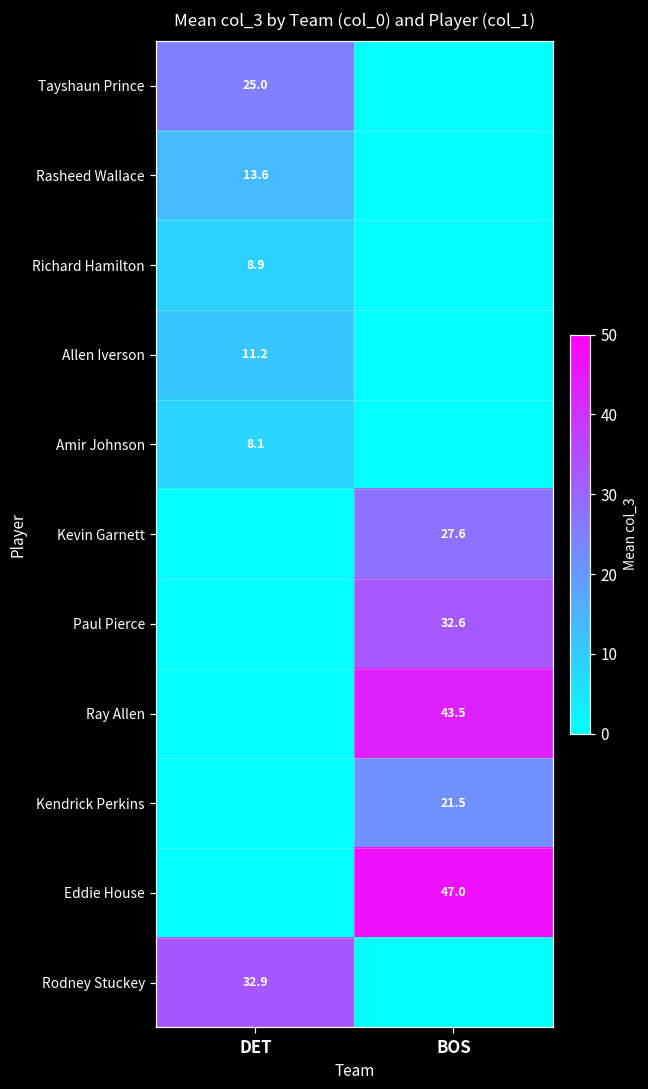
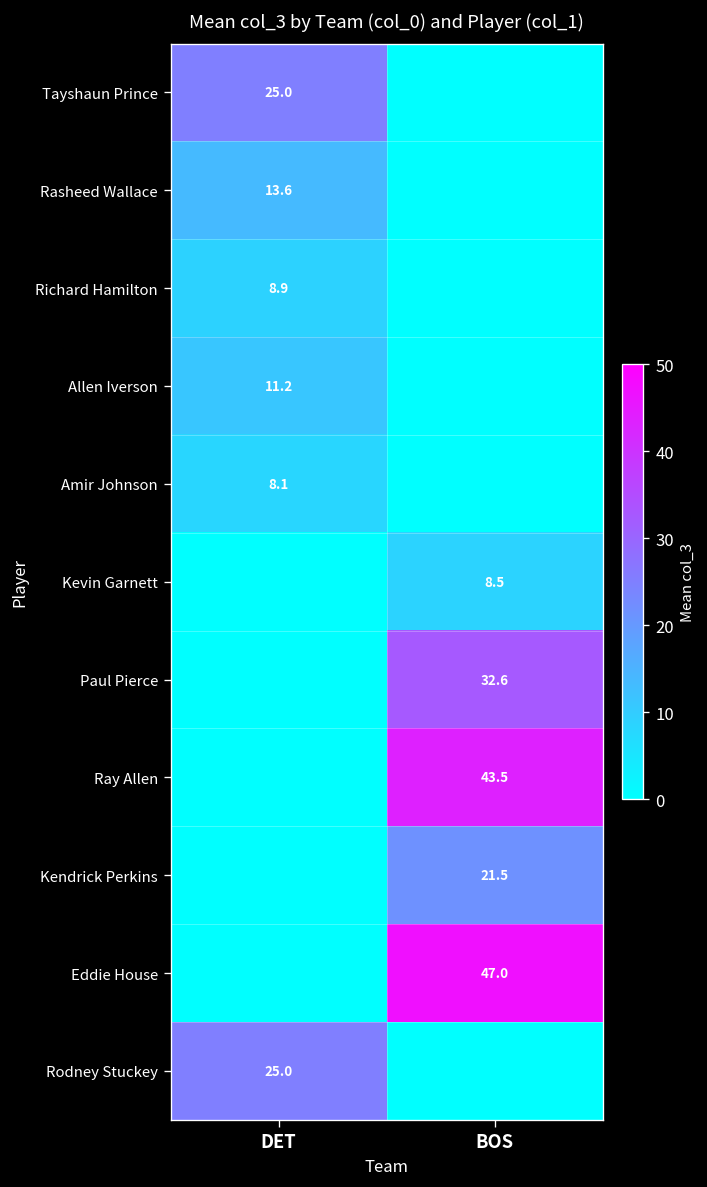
Kevin Garnett, BOS: 27.6 -> 8.5
Rodney Stuckey, DET: 32.9 -> 25.0
